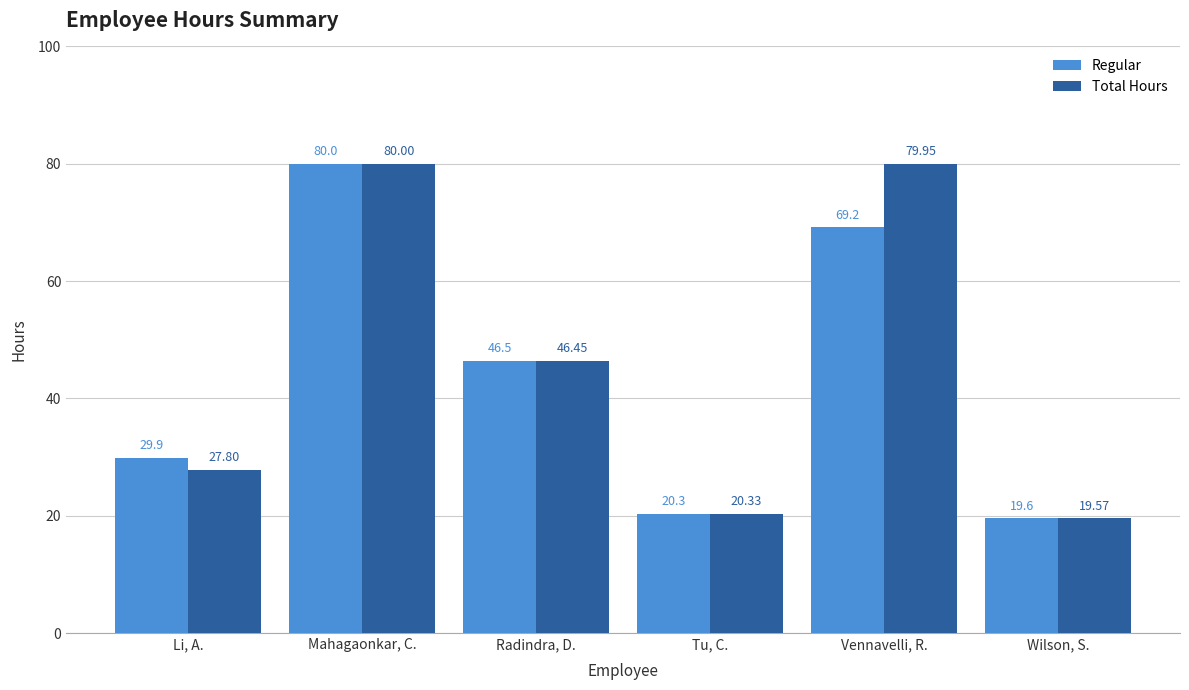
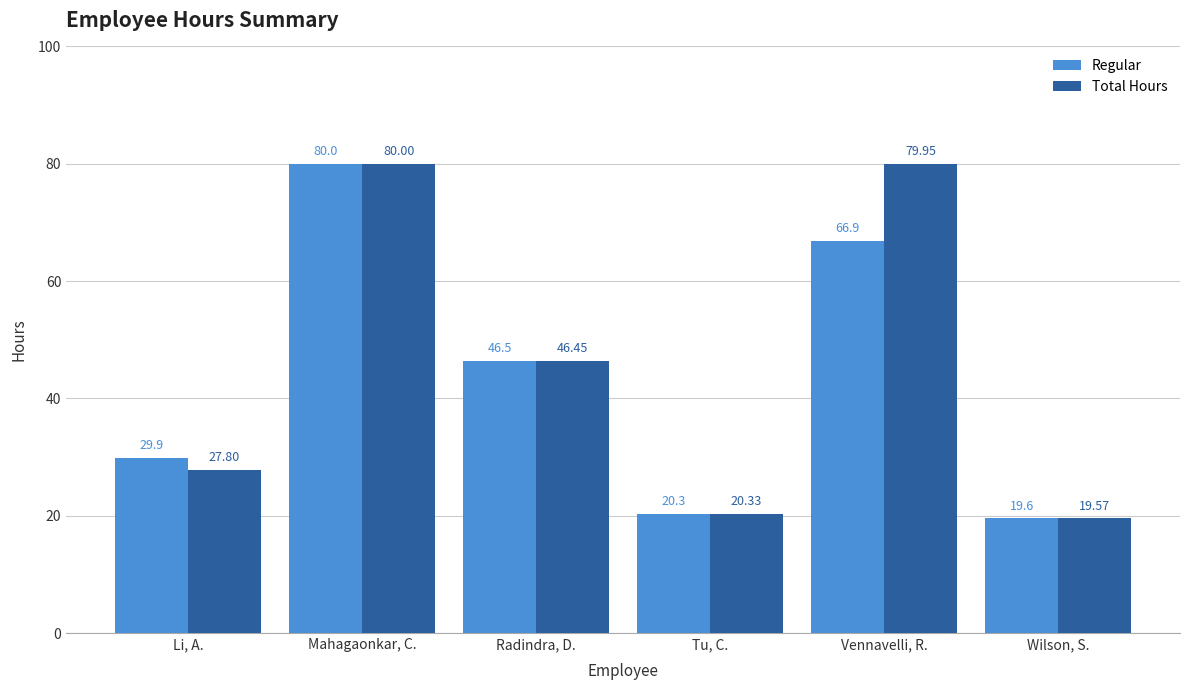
Regular, Vennavelli, R.: 69.2 -> 66.9
